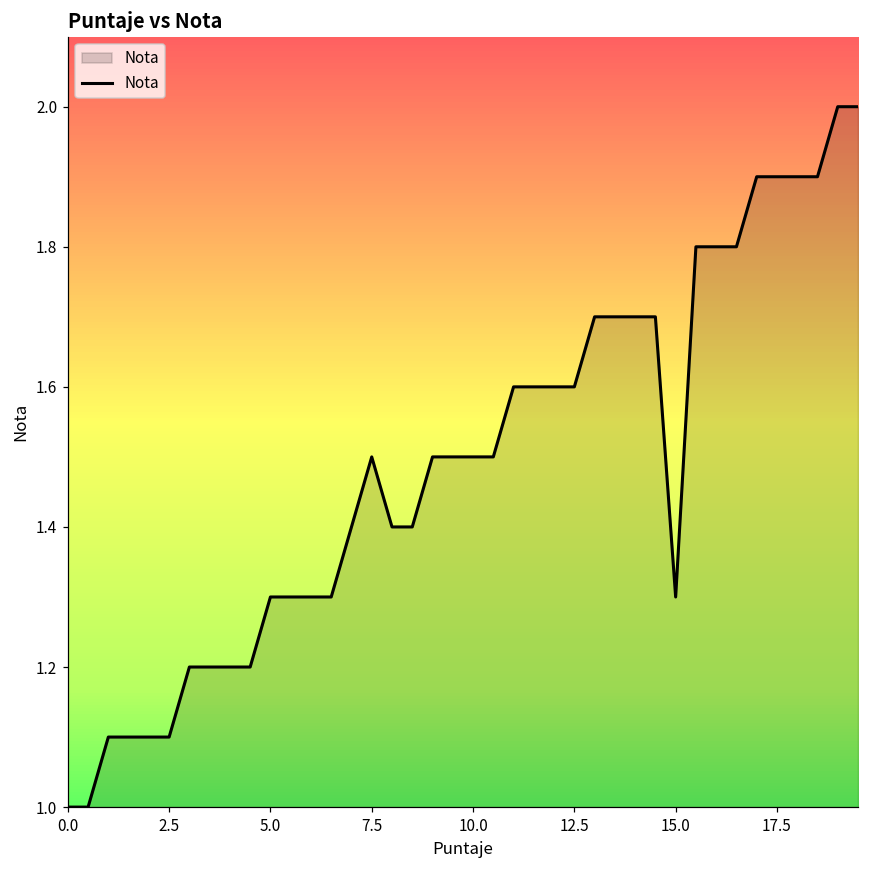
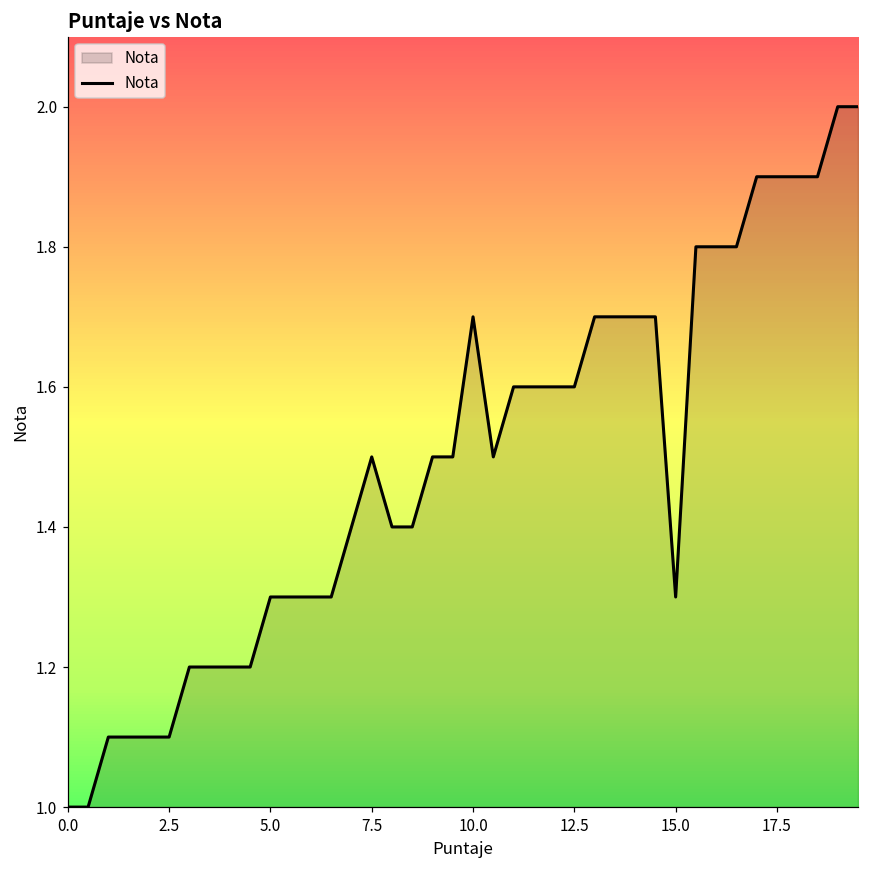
10.0: 1.5 -> 1.7
